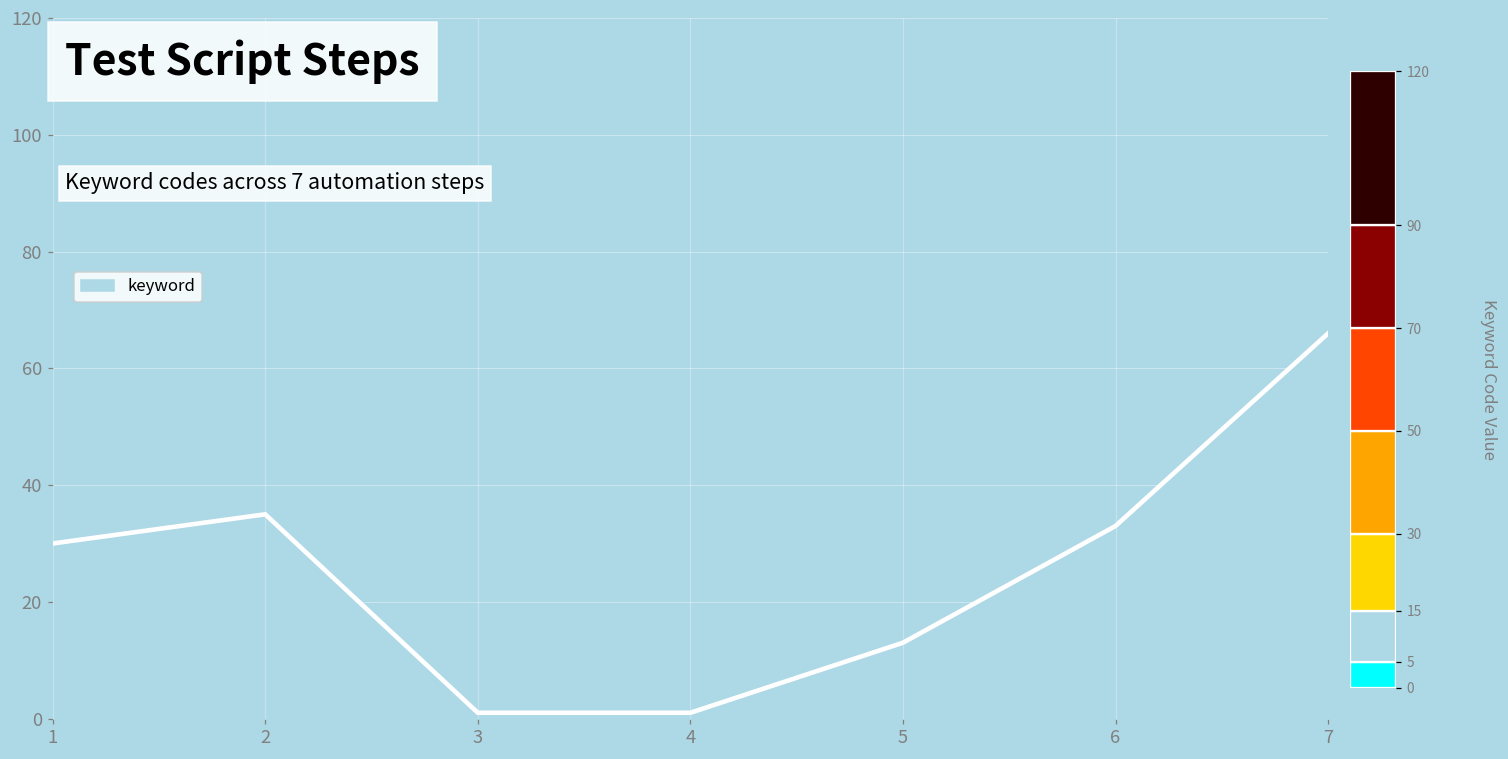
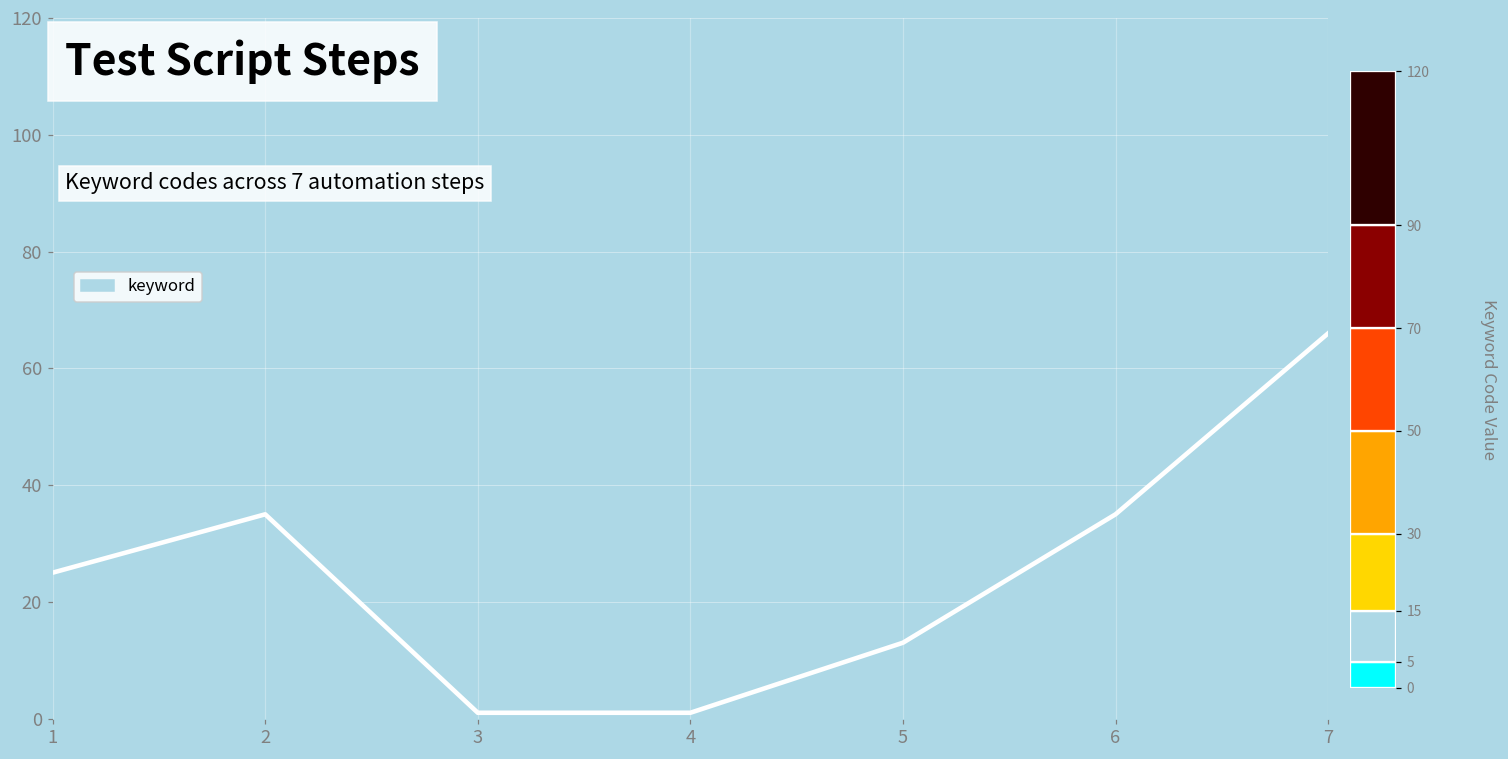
1: 30 -> 25
6: 33 -> 35
